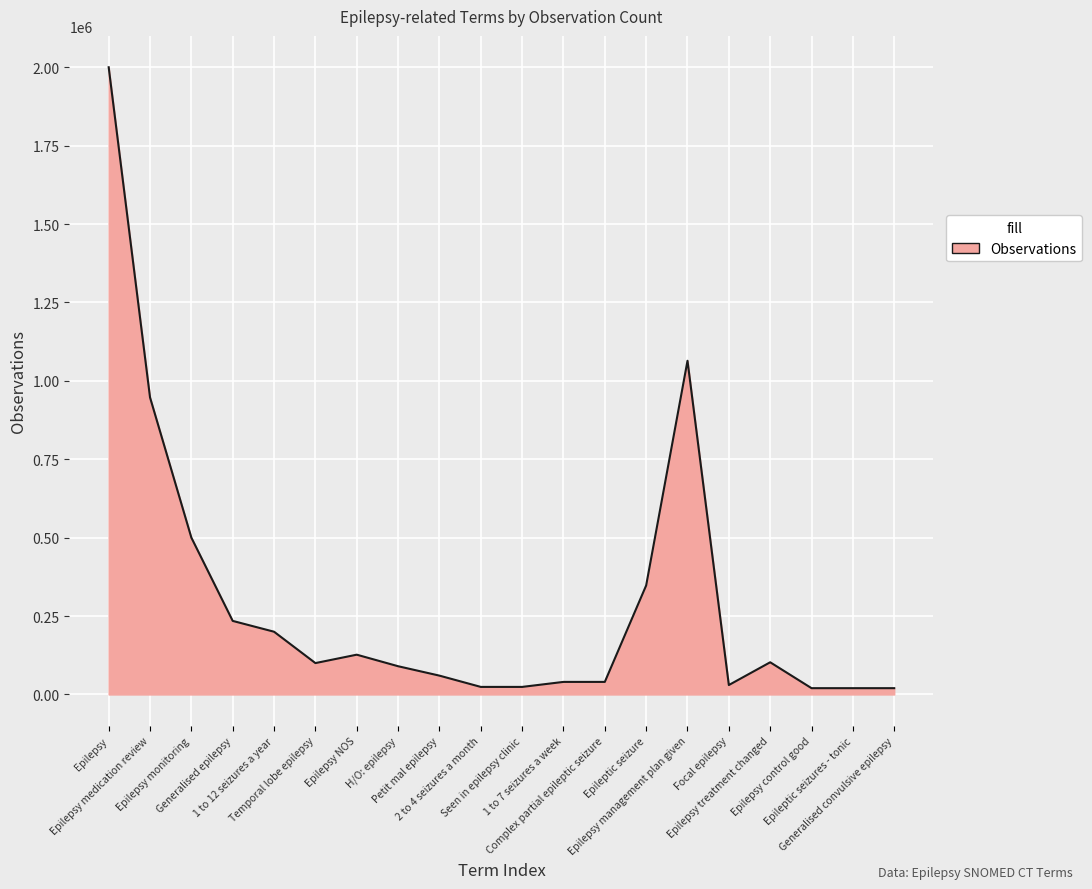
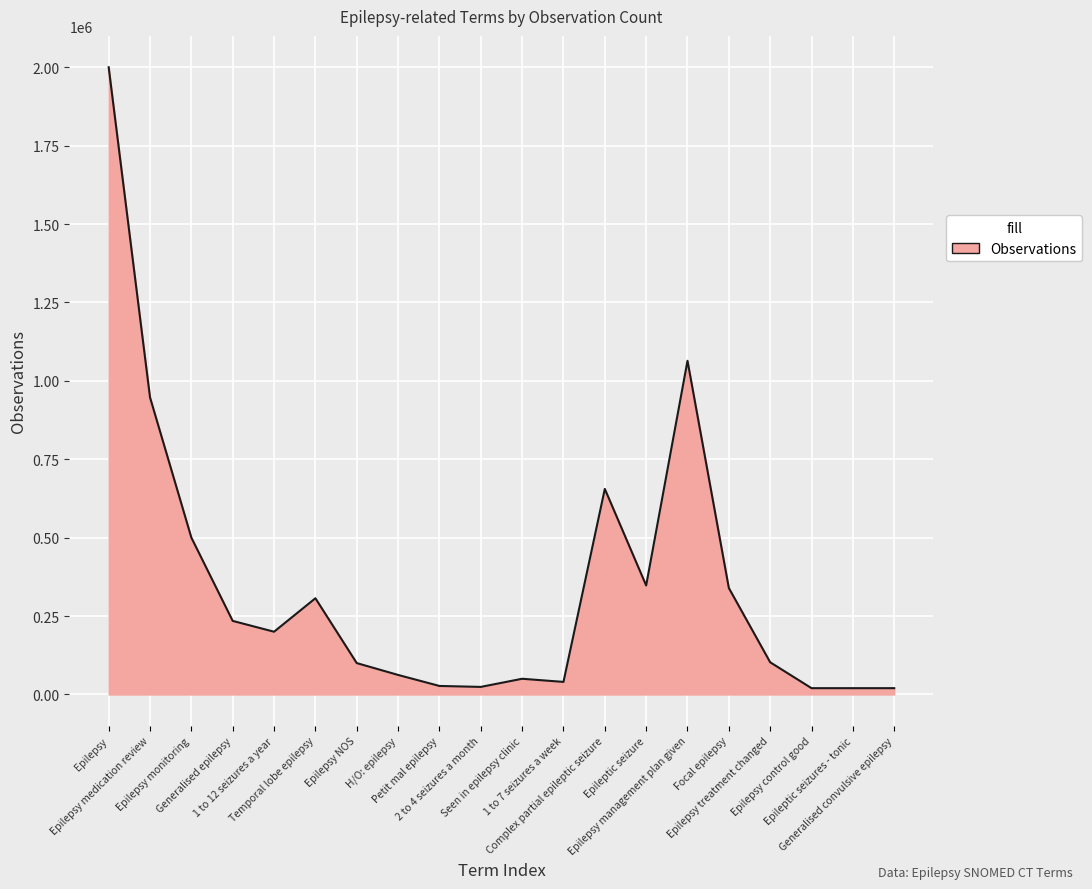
Temporal lobe epilepsy: 100000 -> 310000
Epilepsy NOS: 130000 -> 100000
H/O: epilepsy: 90000 -> 60000
Petit mal epilepsy: 60000 -> 30000
Seen in epilepsy clinic: 20000 -> 50000
Complex partial epileptic seizure: 40000 -> 660000
Focal epilepsy: 30000 -> 340000
